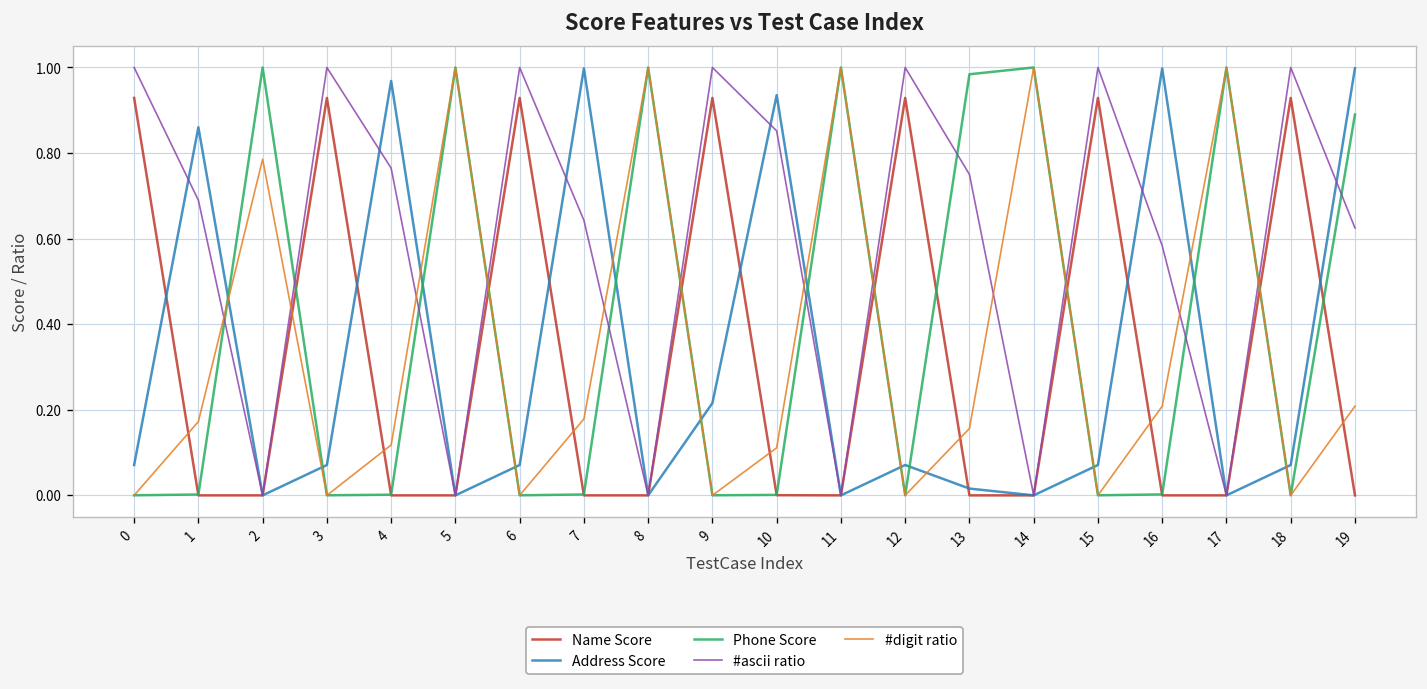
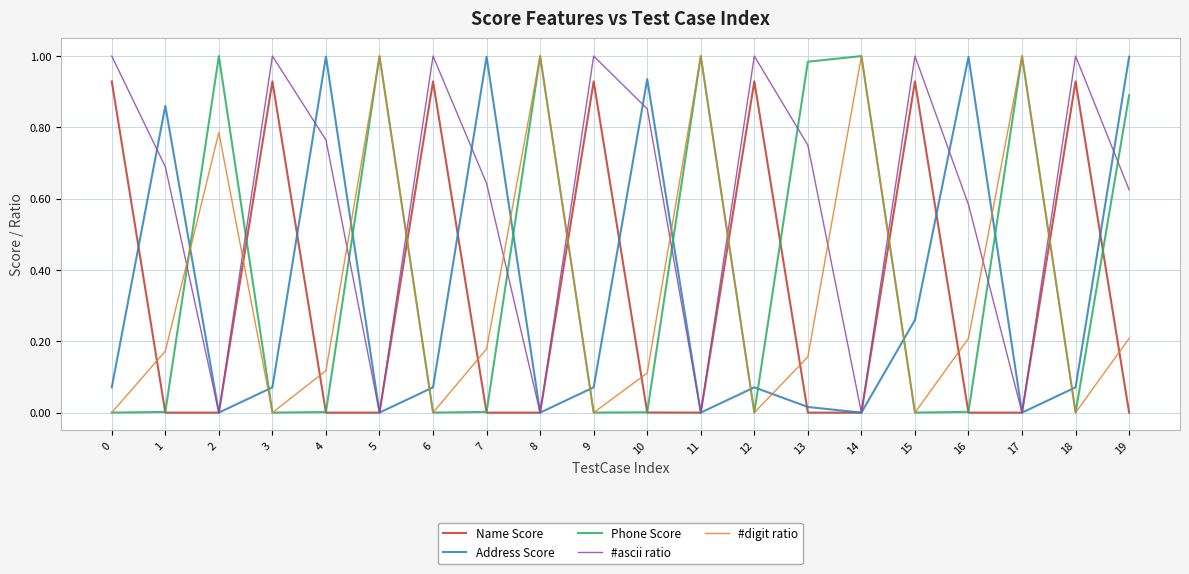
Address Score, 4: 0.97 -> 1.00
Address Score, 9: 0.22 -> 0.07
Address Score, 15: 0.07 -> 0.26
